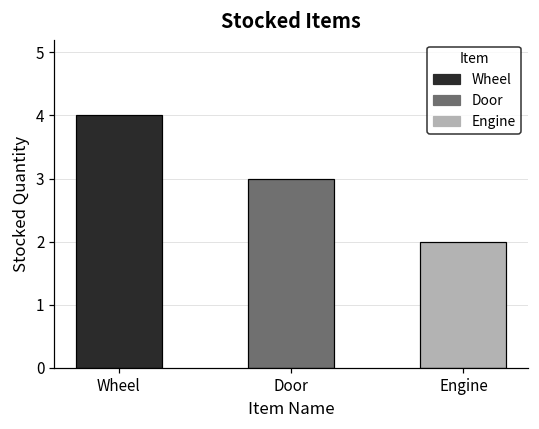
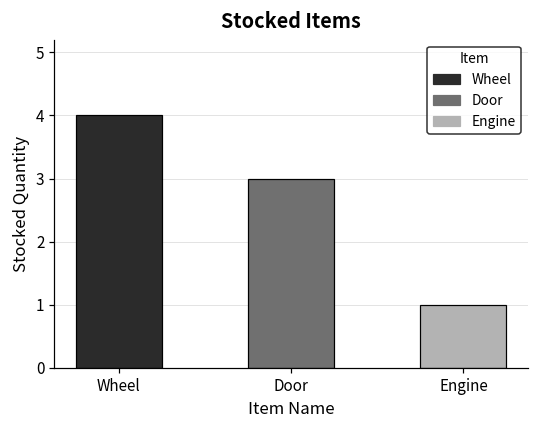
Engine: 2 -> 1
